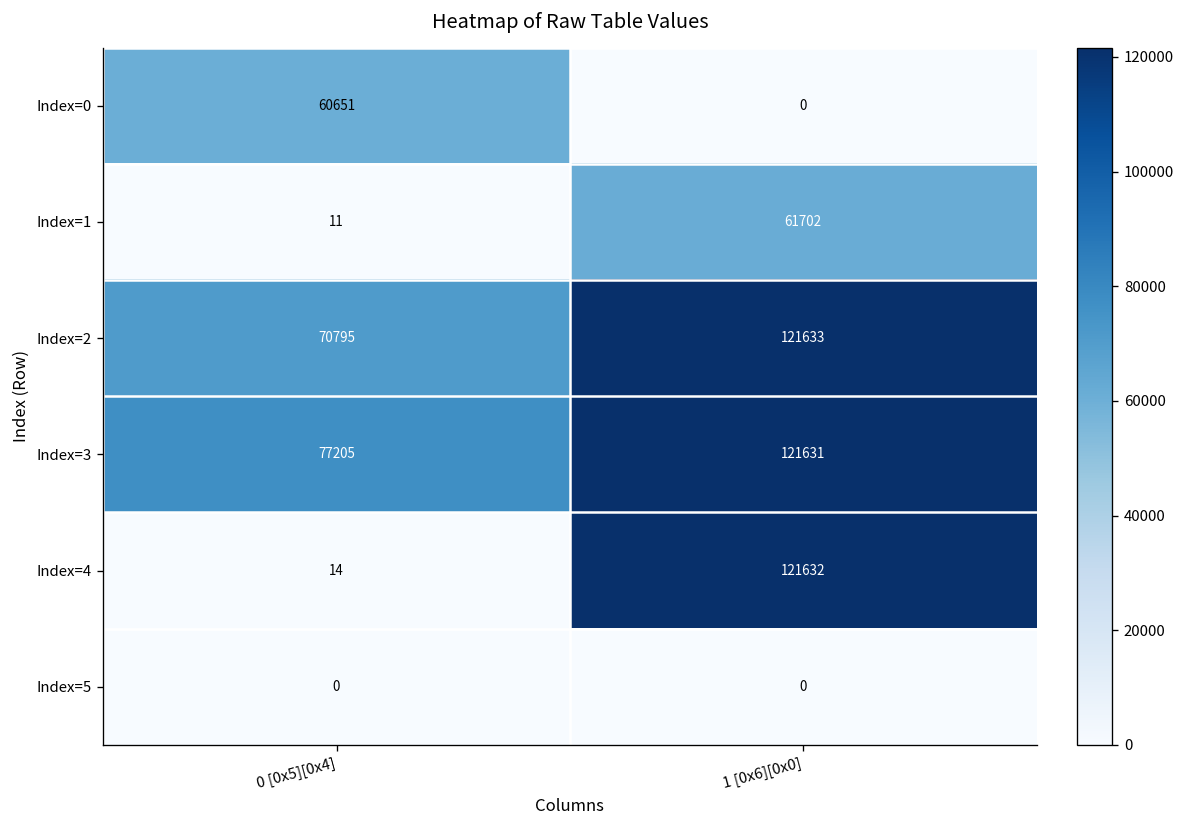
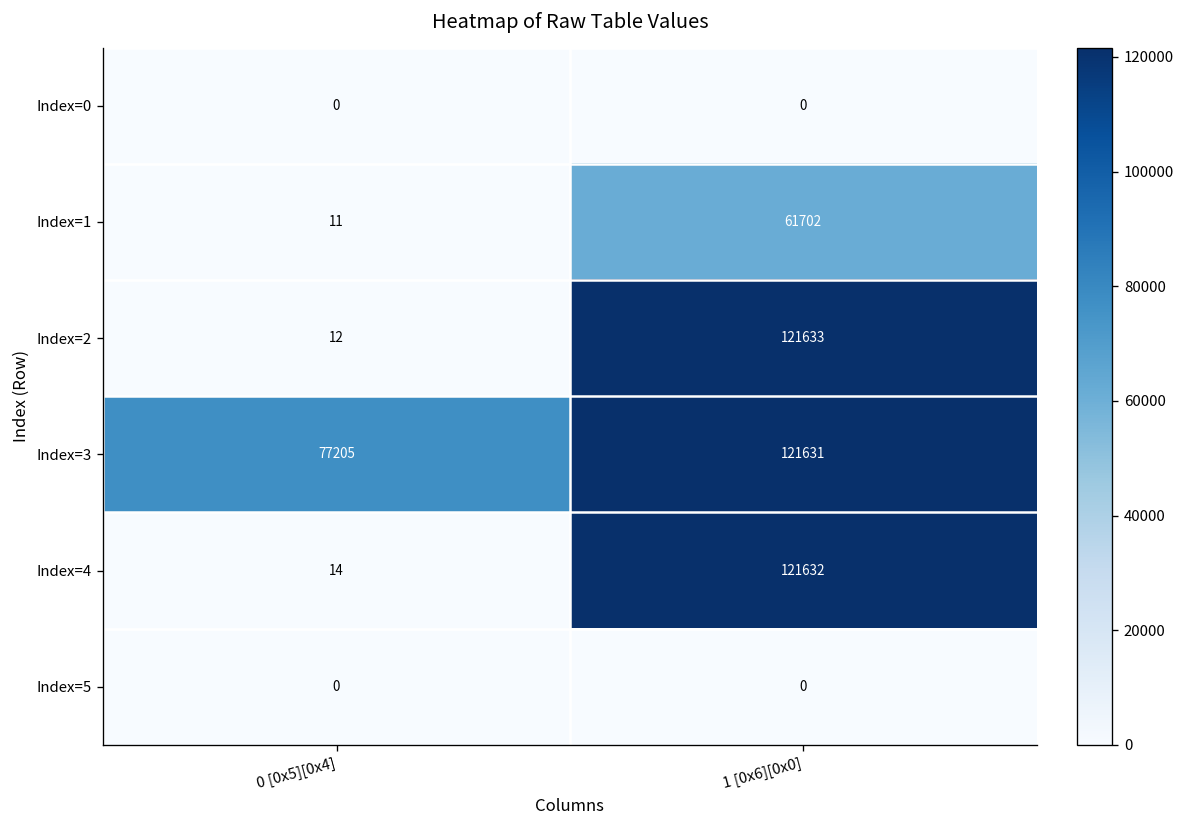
Index=0, 0 [0x5][0x4]: 60651 -> 0
Index=2, 0 [0x5][0x4]: 70795 -> 12
